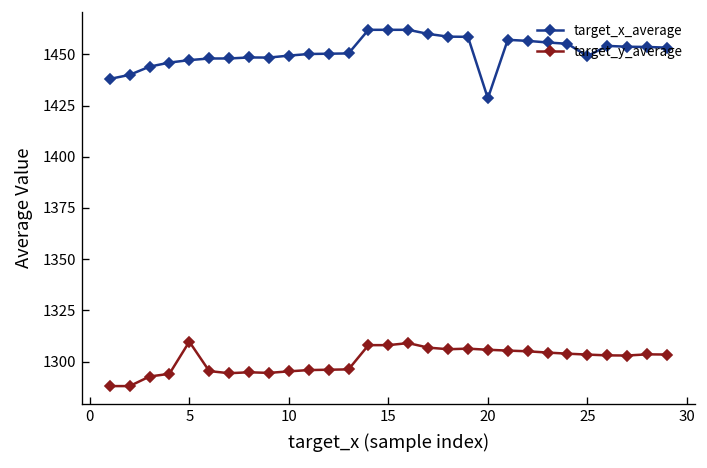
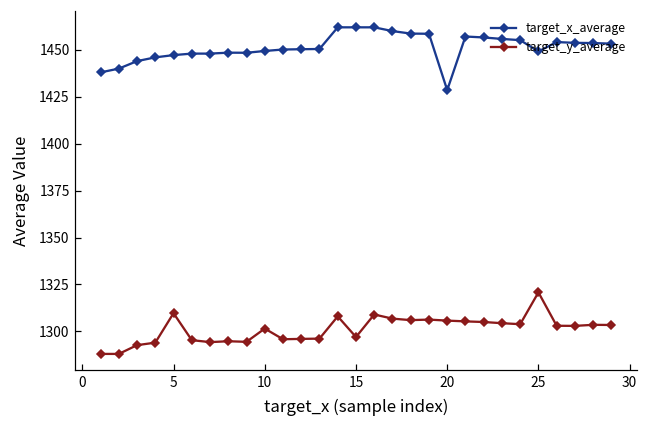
target_y_average, 10: 1295 -> 1302
target_y_average, 15: 1308 -> 1297
target_y_average, 25: 1303 -> 1321
